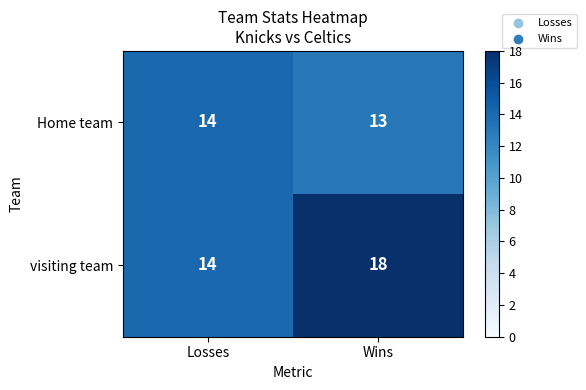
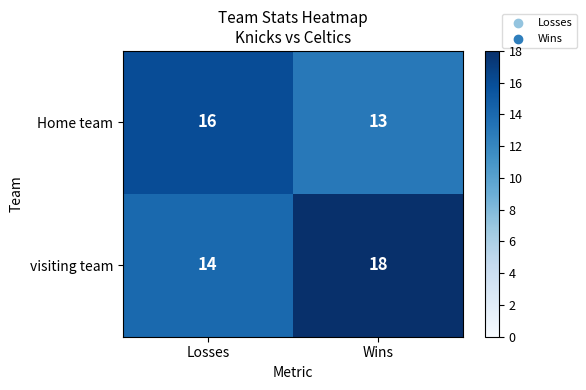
Home team, Losses: 14 -> 16
